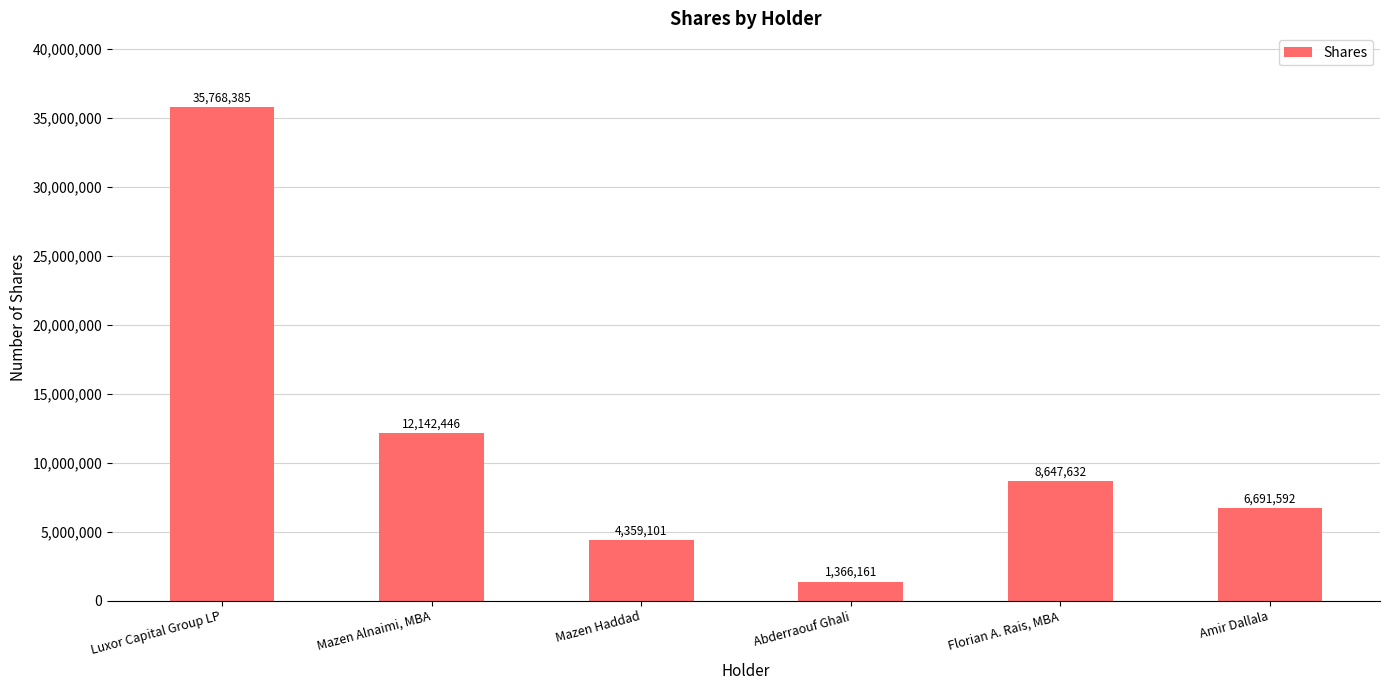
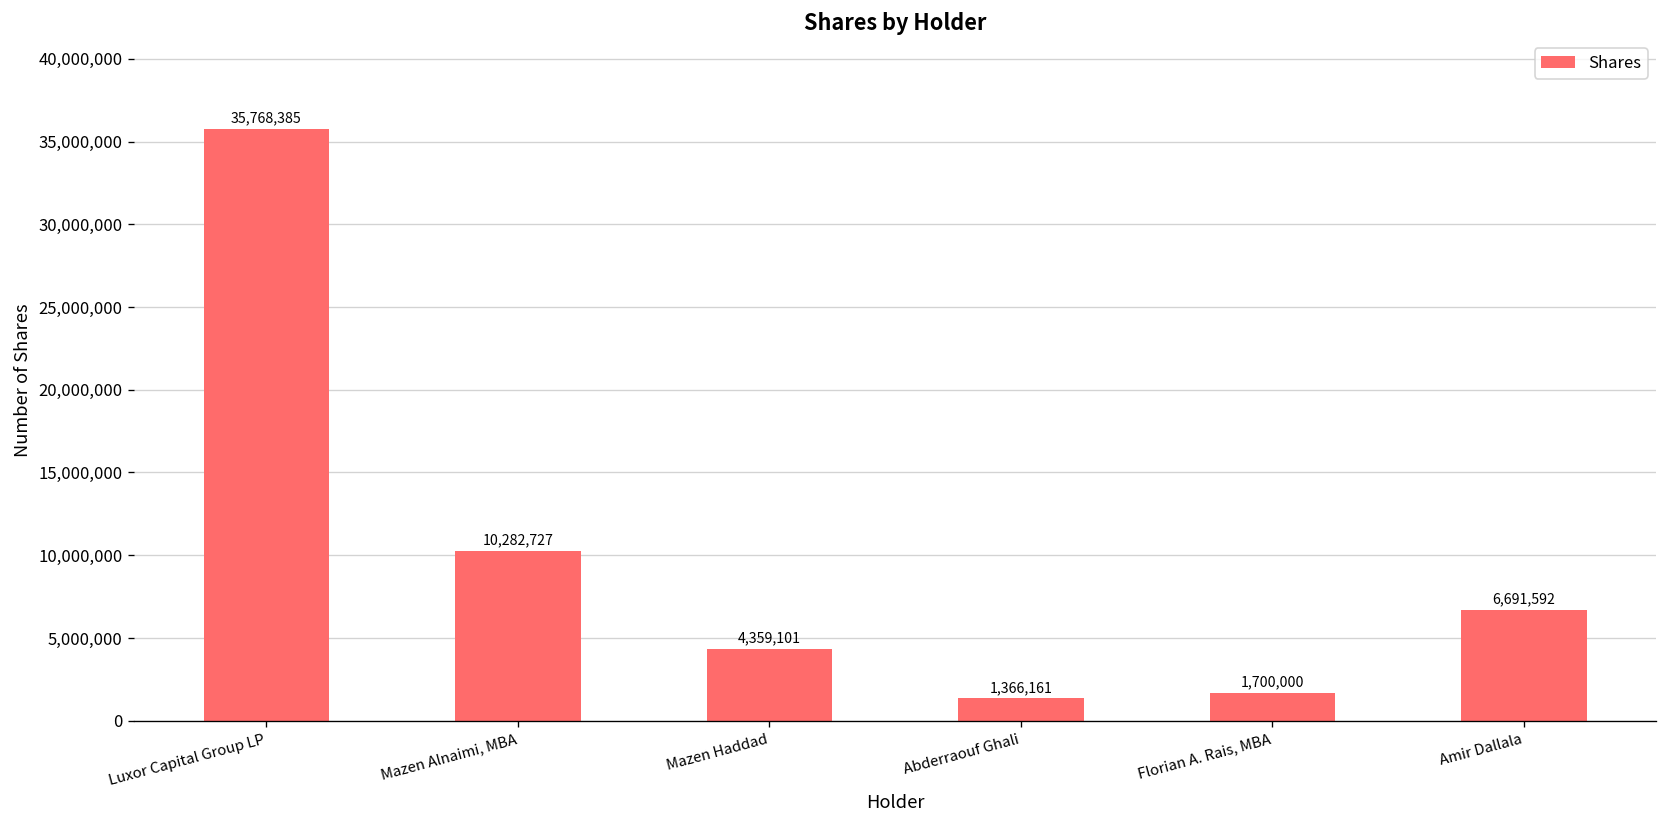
Mazen Alnaimi, MBA: 12,142,446 -> 10,282,727
Florian A. Rais, MBA: 8,647,632 -> 1,700,000
